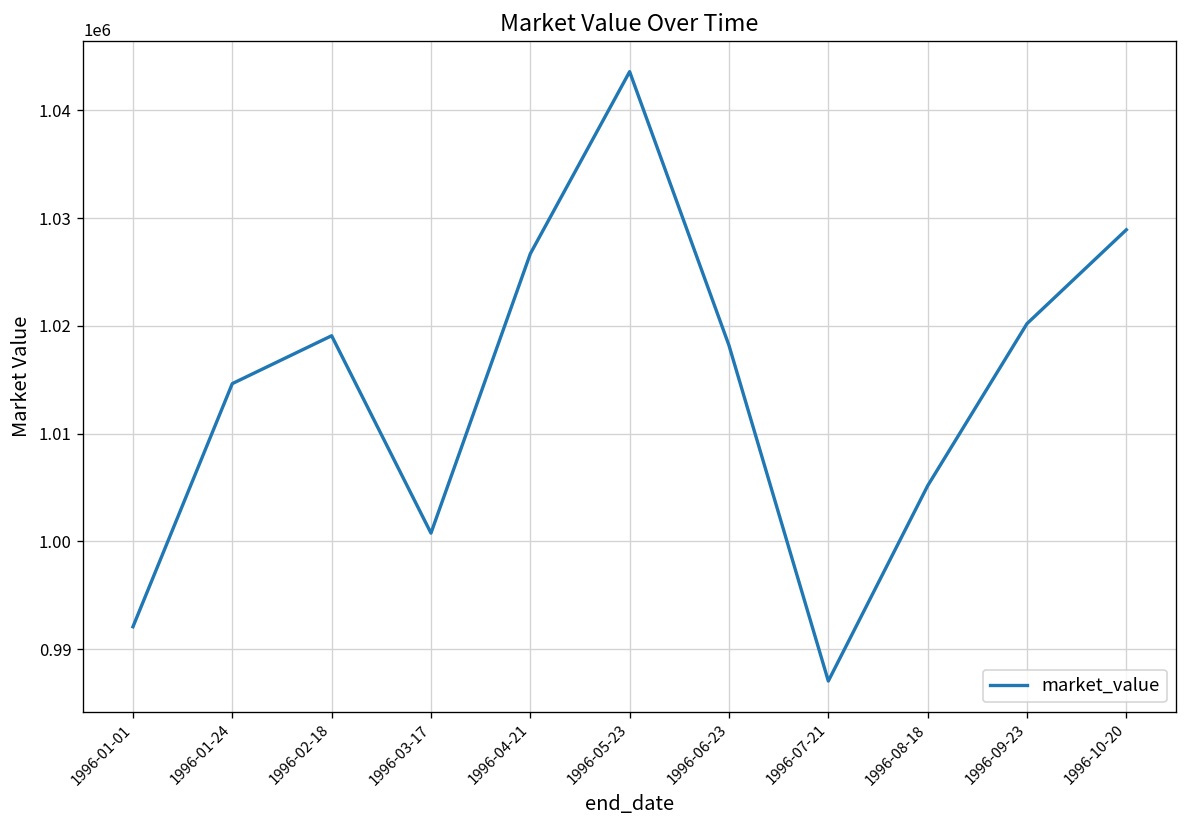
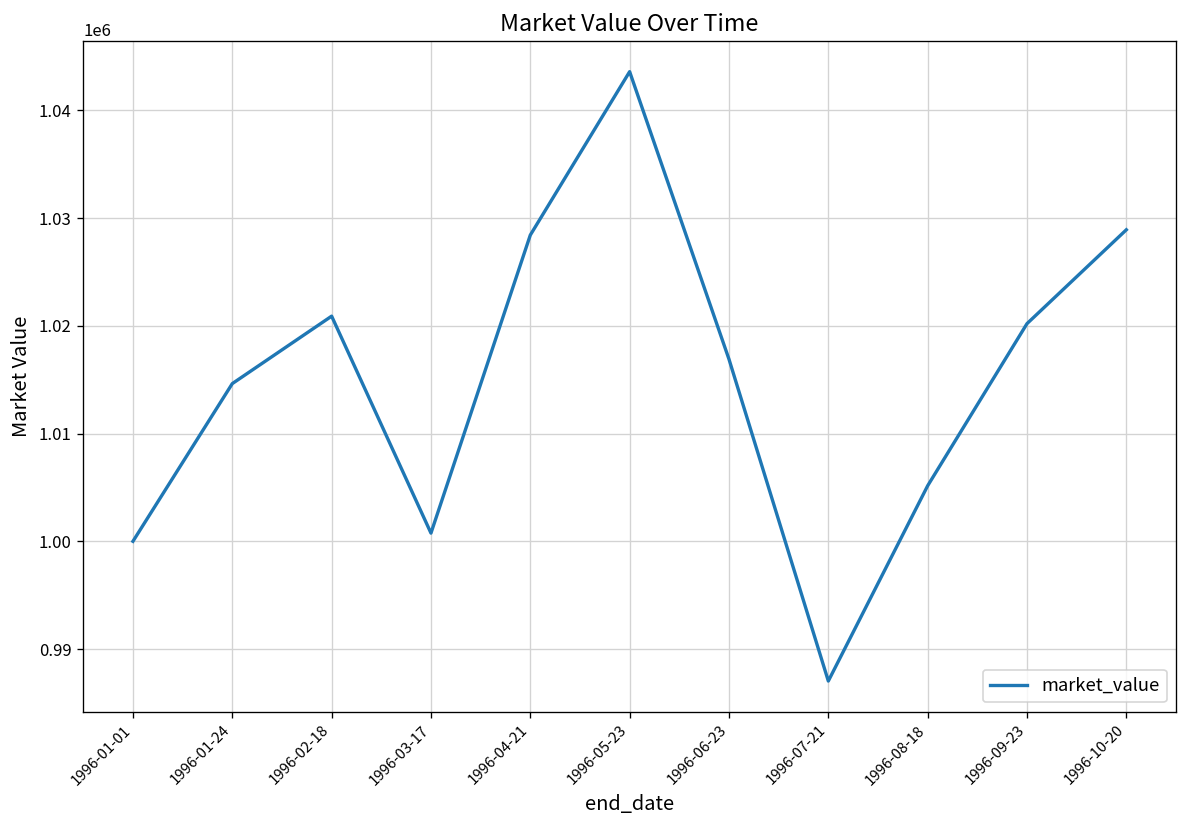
1996-01-01: 992000 -> 1000000
1996-02-18: 1019000 -> 1021000
1996-04-21: 1027000 -> 1028000
1996-06-23: 1018000 -> 1017000
